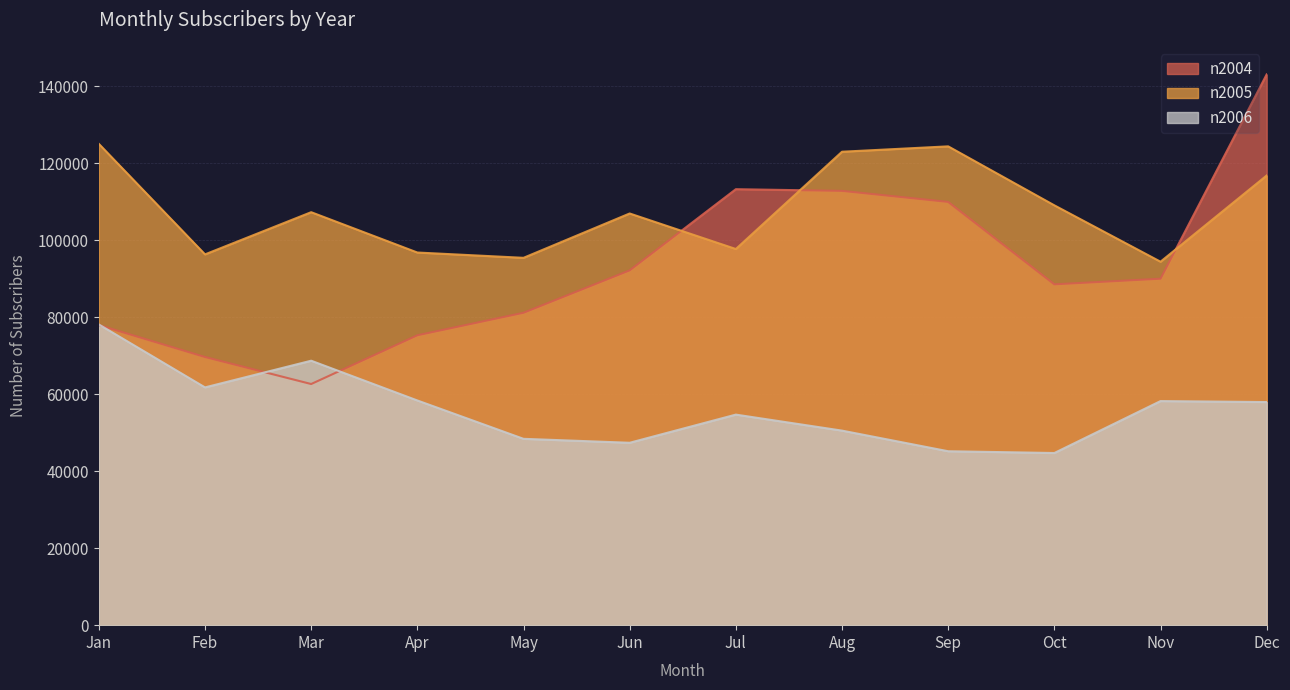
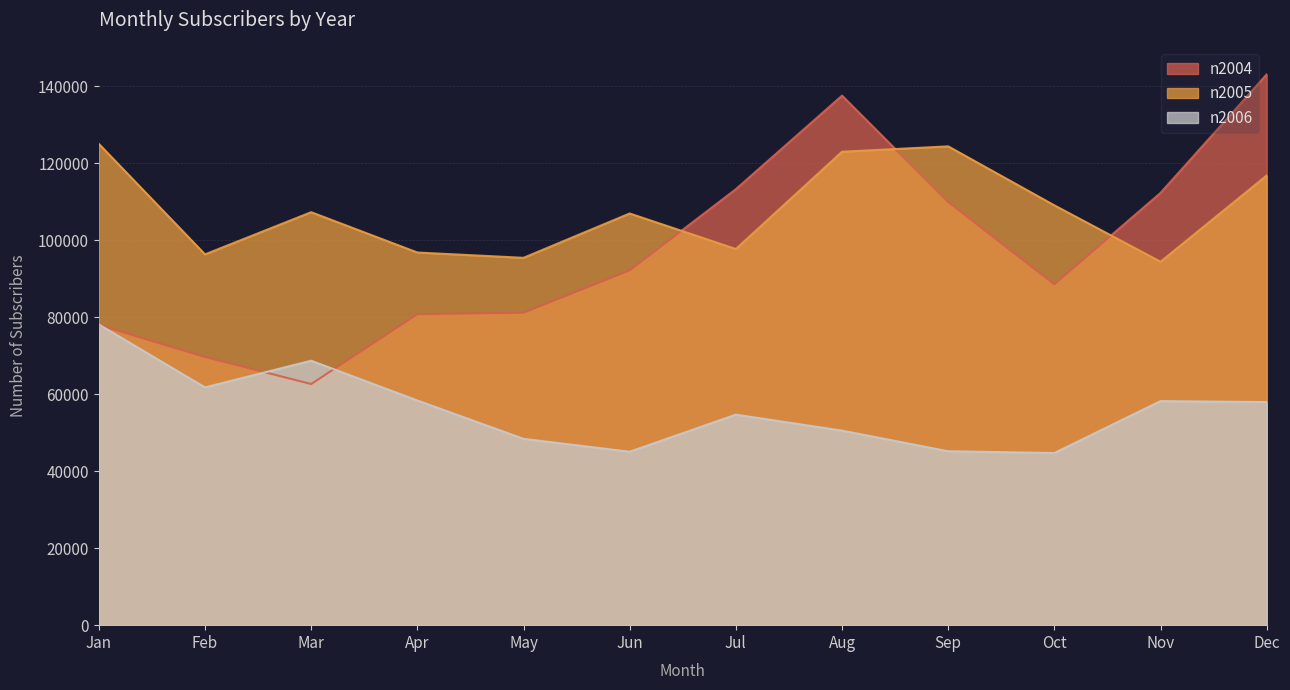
n2004, Apr: 75000 -> 81000
n2006, Jun: 47000 -> 45000
n2004, Aug: 113000 -> 138000
n2004, Nov: 90000 -> 112000
